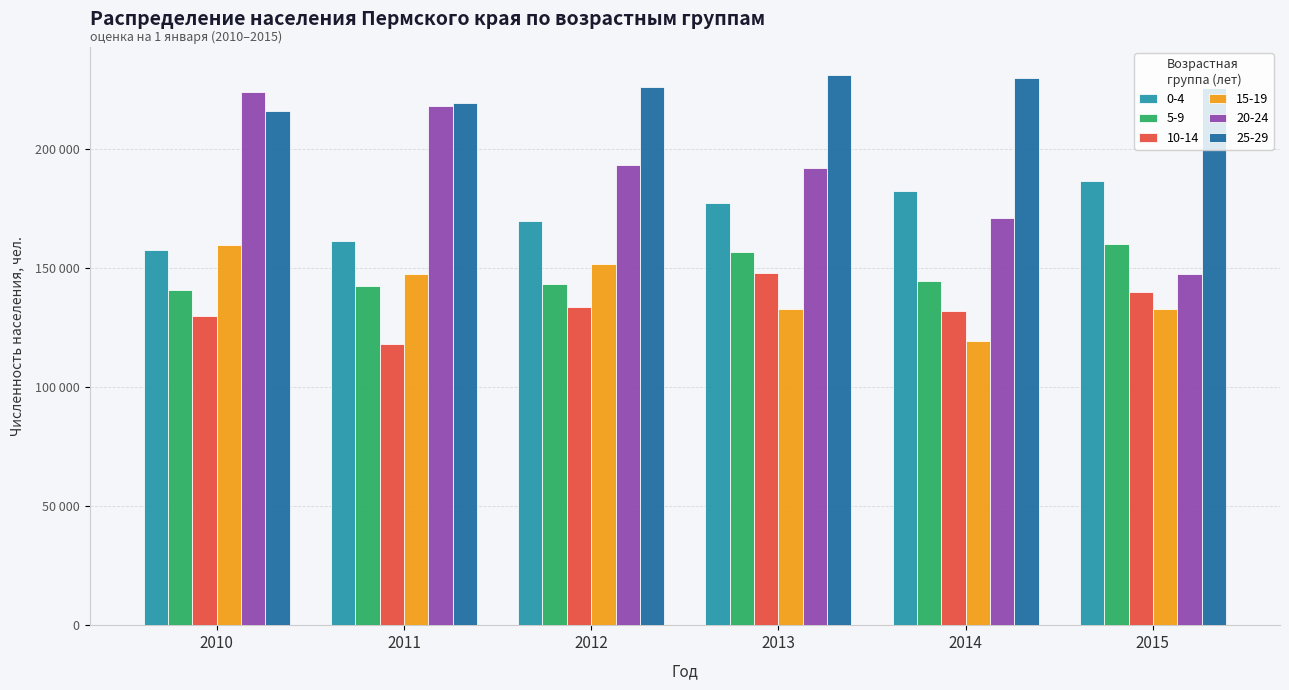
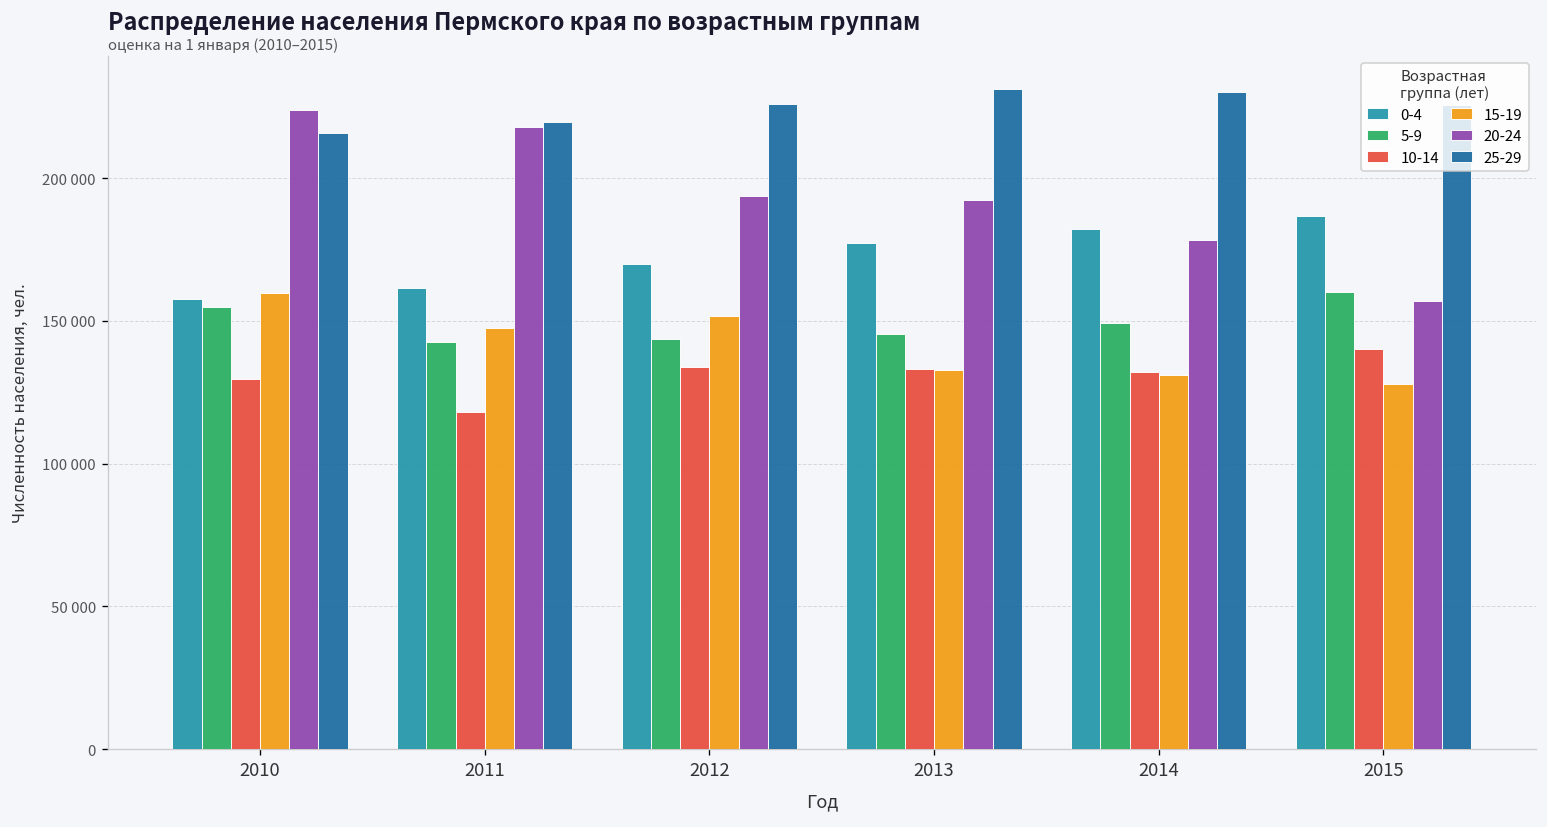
5-9, 2010: 141000 -> 155000
5-9, 2013: 157000 -> 145000
10-14, 2013: 148000 -> 133000
5-9, 2014: 145000 -> 149000
15-19, 2014: 119000 -> 131000
20-24, 2014: 171000 -> 178000
15-19, 2015: 133000 -> 128000
20-24, 2015: 148000 -> 157000
